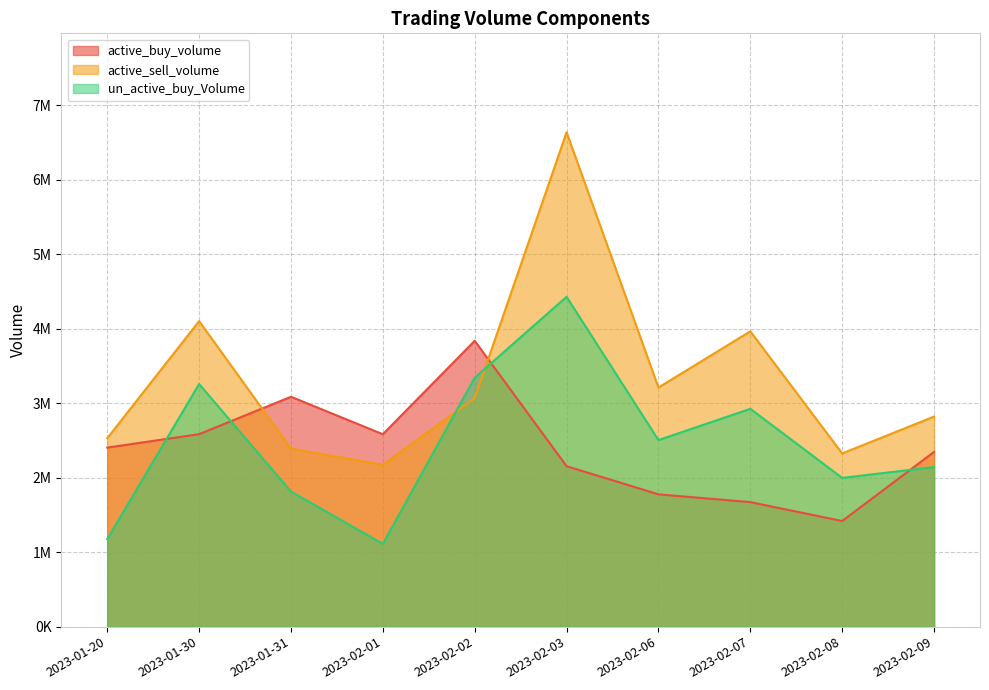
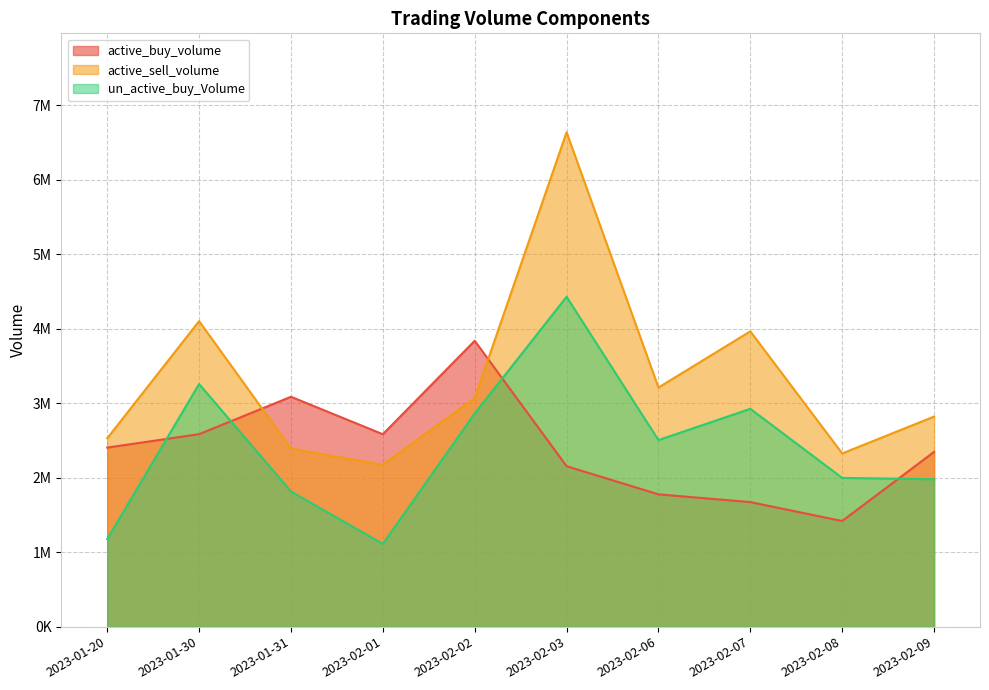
un_active_buy_Volume, 2023-02-02: 3300000 -> 2900000
un_active_buy_Volume, 2023-02-09: 2100000 -> 2000000
